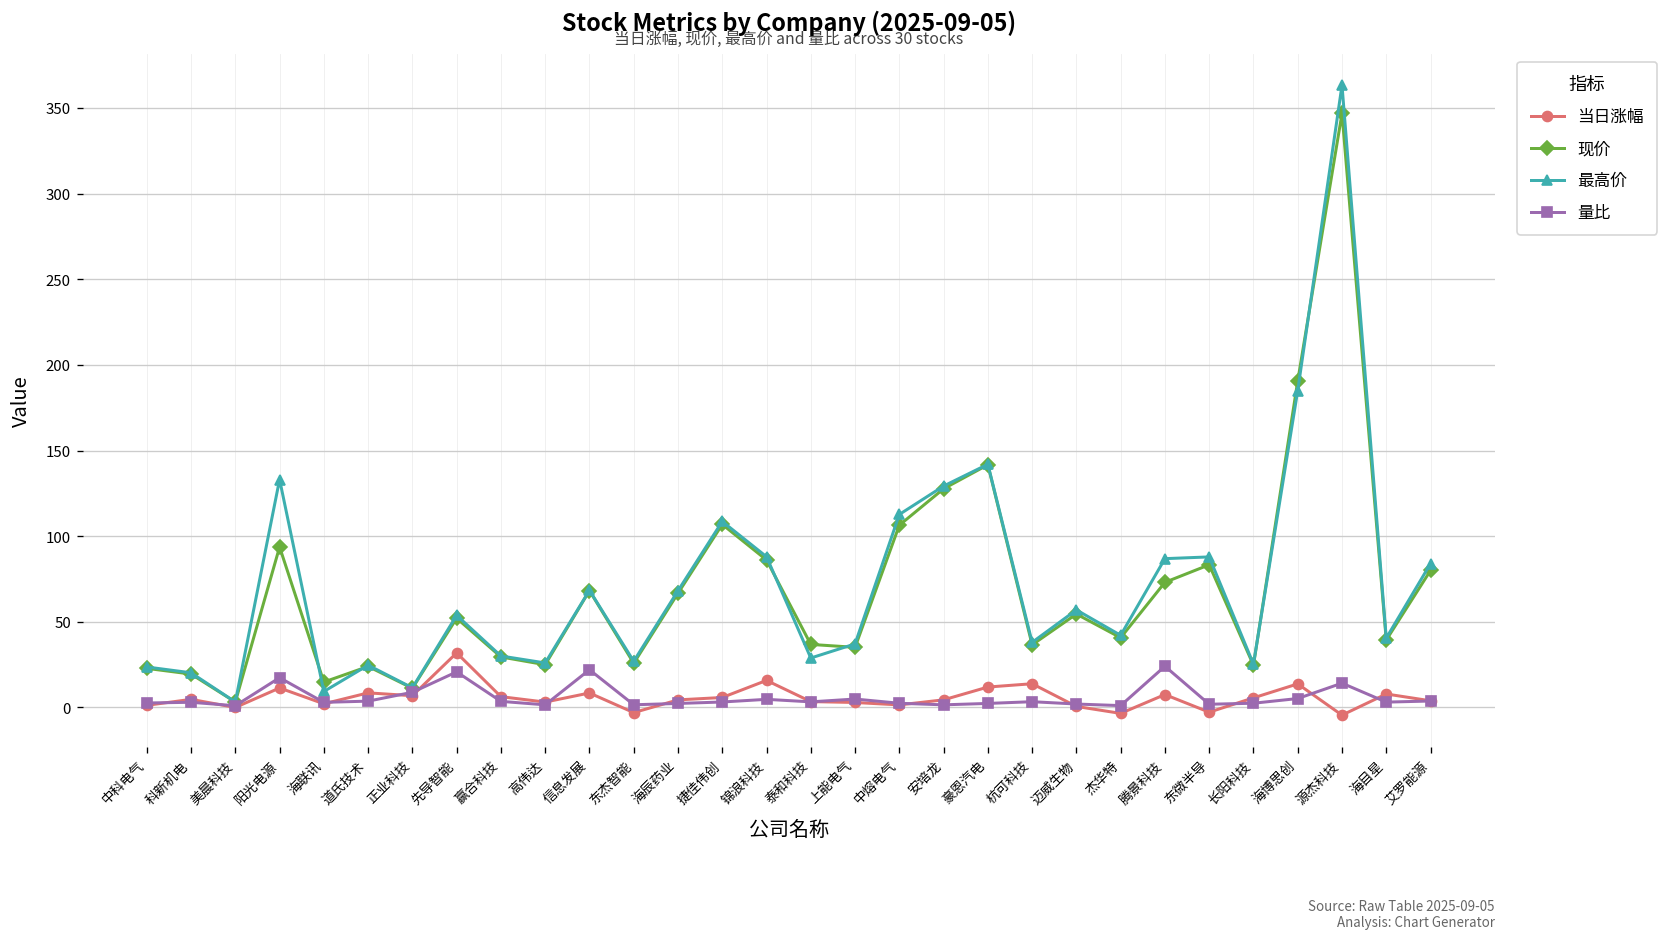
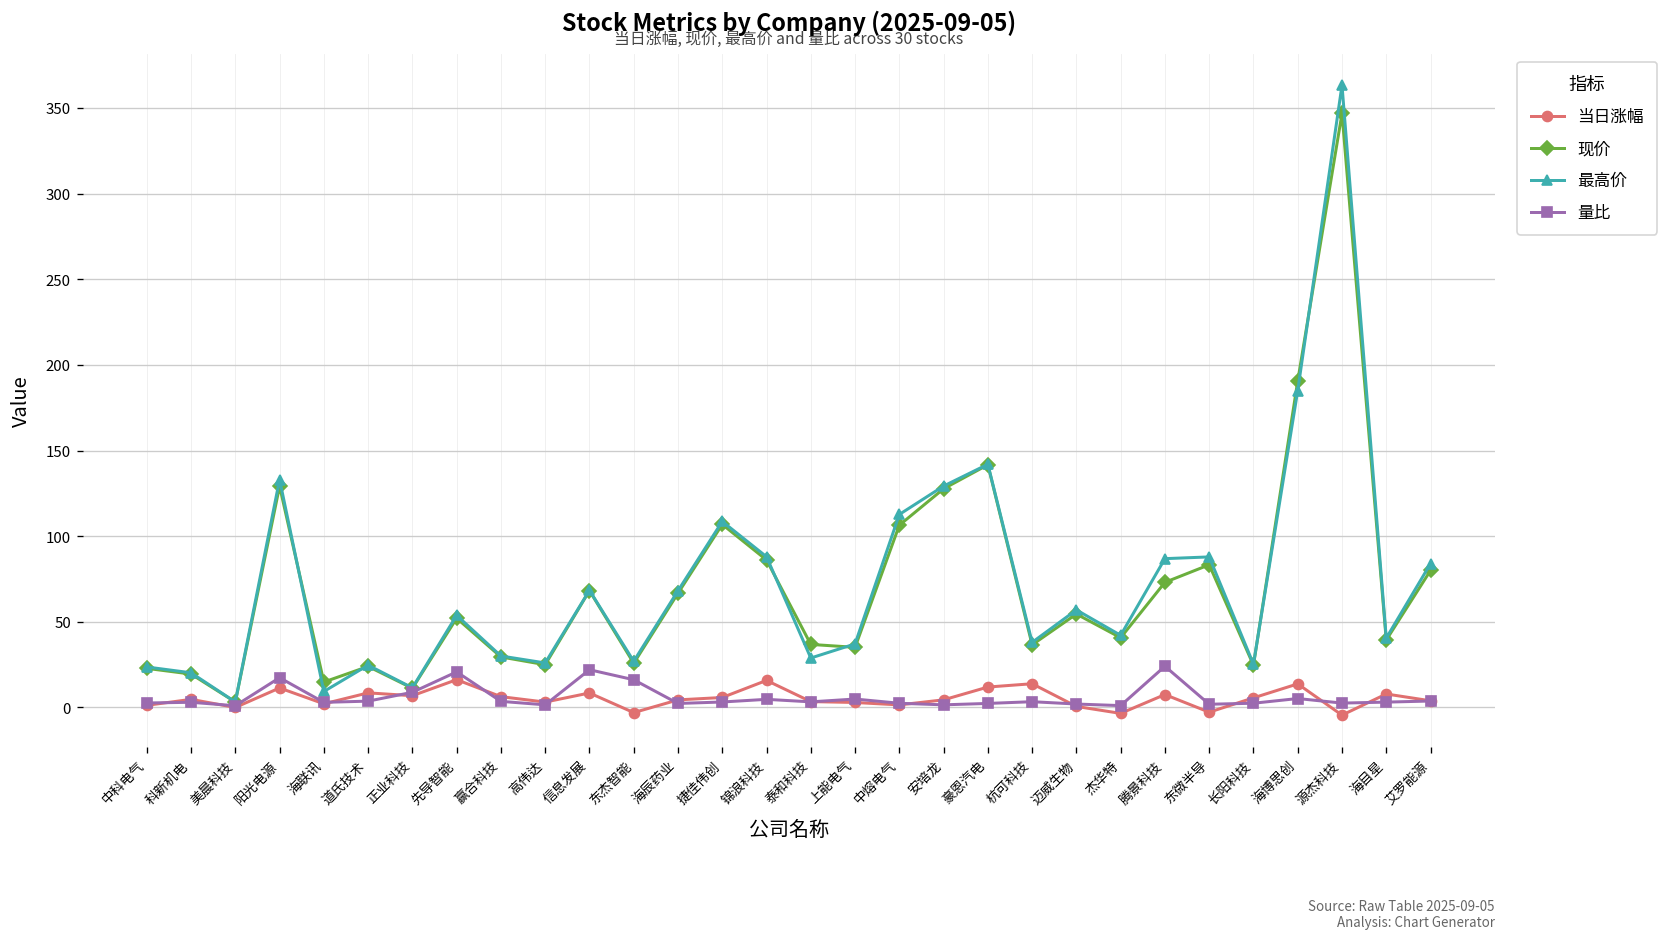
现价, 阳光电源: 94 -> 129
当日涨幅, 先导智能: 32 -> 16
量比, 东杰智能: 2 -> 16
量比, 源杰科技: 14 -> 3
